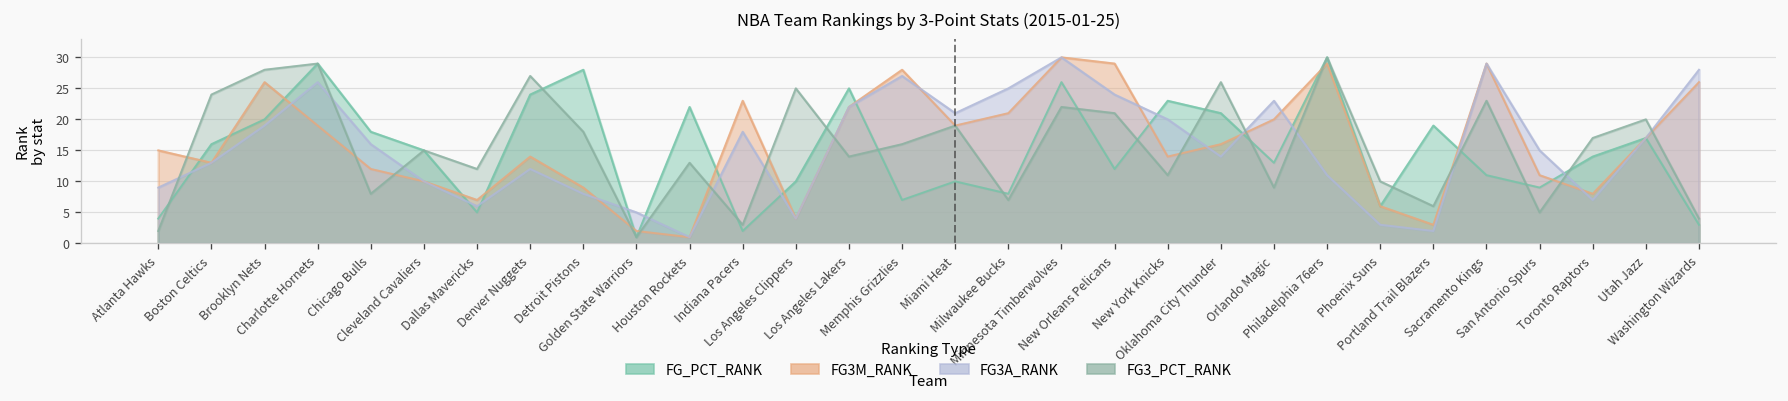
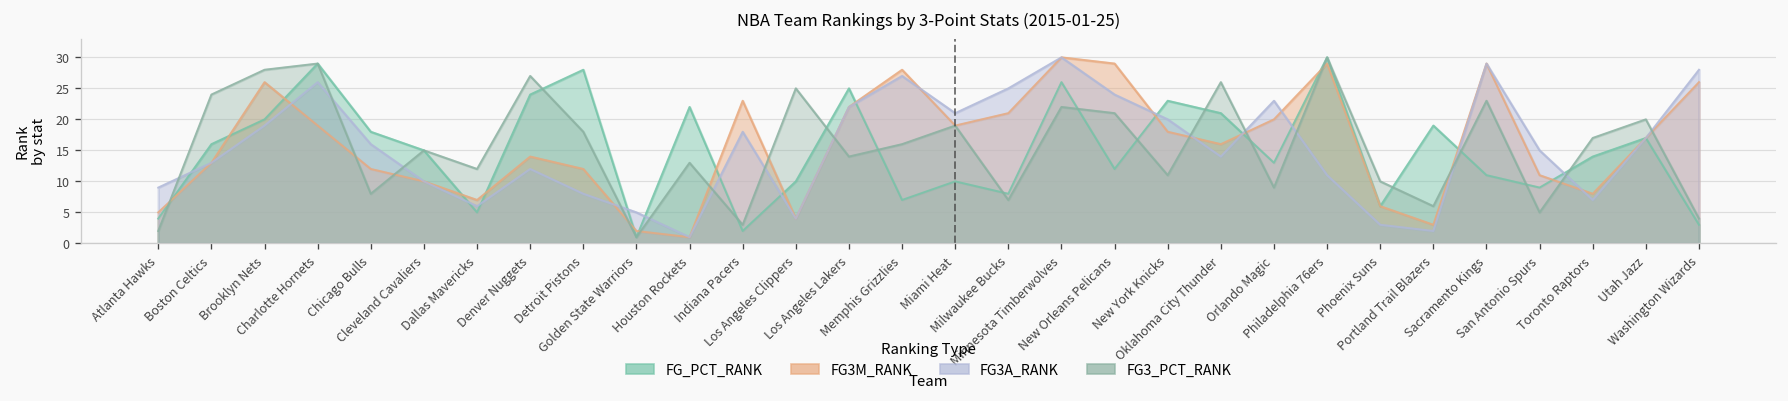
FG3M_RANK, Atlanta Hawks: 15 -> 5
FG3M_RANK, Detroit Pistons: 9 -> 12
FG3M_RANK, New York Knicks: 14 -> 18
